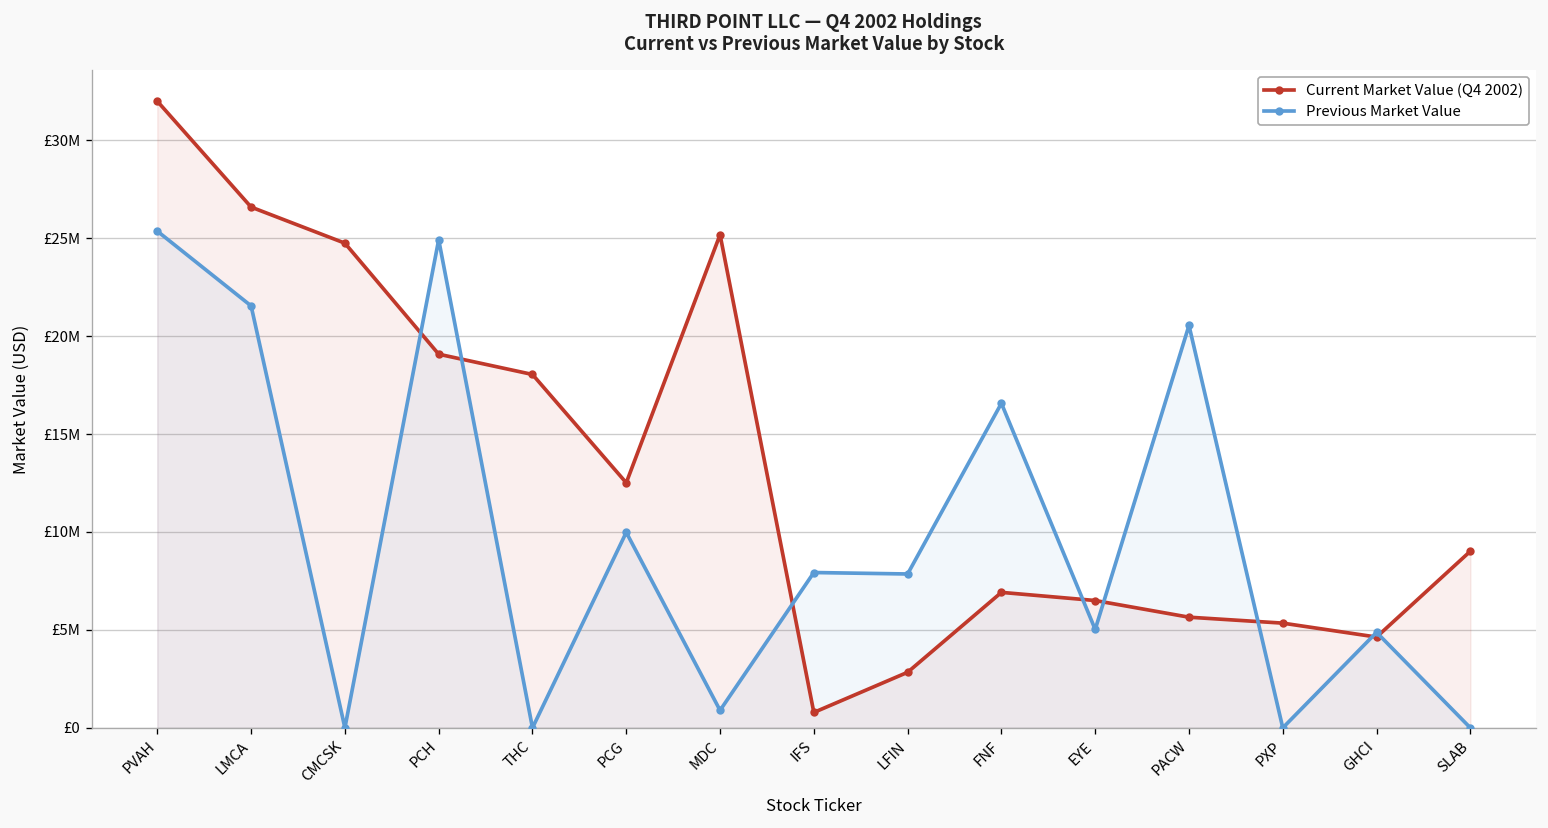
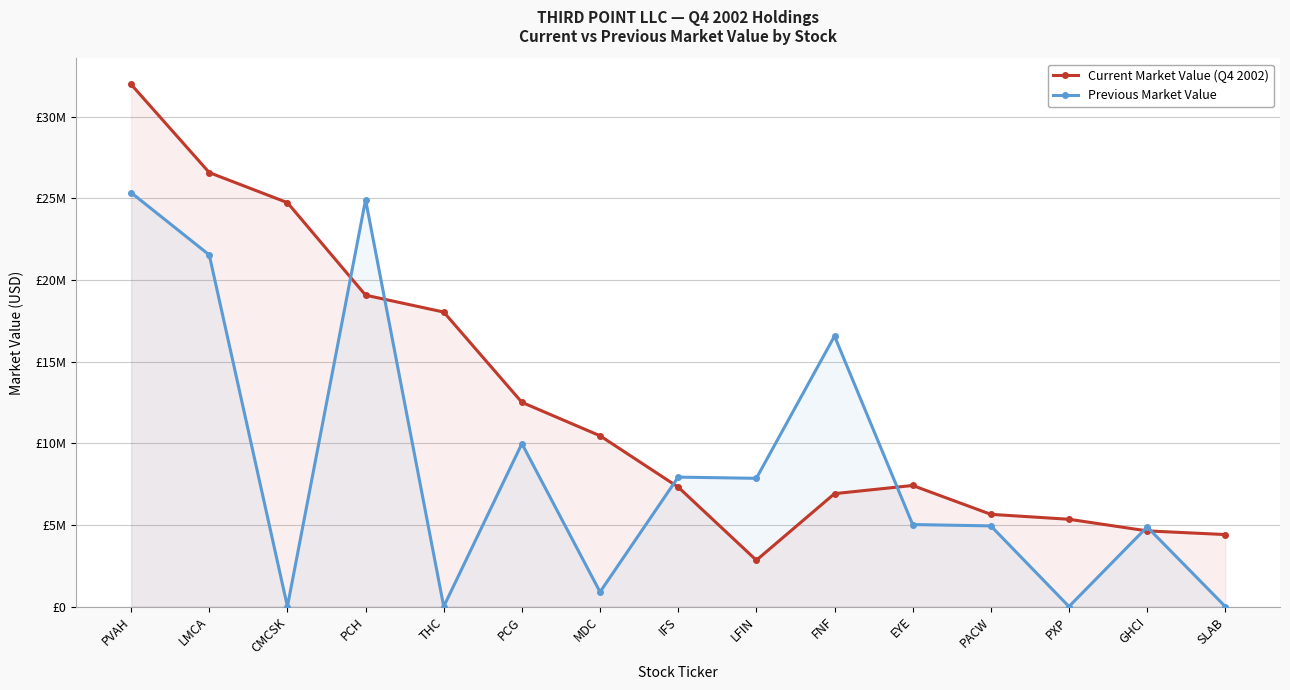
Current Market Value (Q4 2002), MDC: £25200000 -> £10500000
Current Market Value (Q4 2002), IFS: £800000 -> £7300000
Current Market Value (Q4 2002), EYE: £6500000 -> £7400000
Previous Market Value, PACW: £20500000 -> £4900000
Current Market Value (Q4 2002), SLAB: £9000000 -> £4400000
